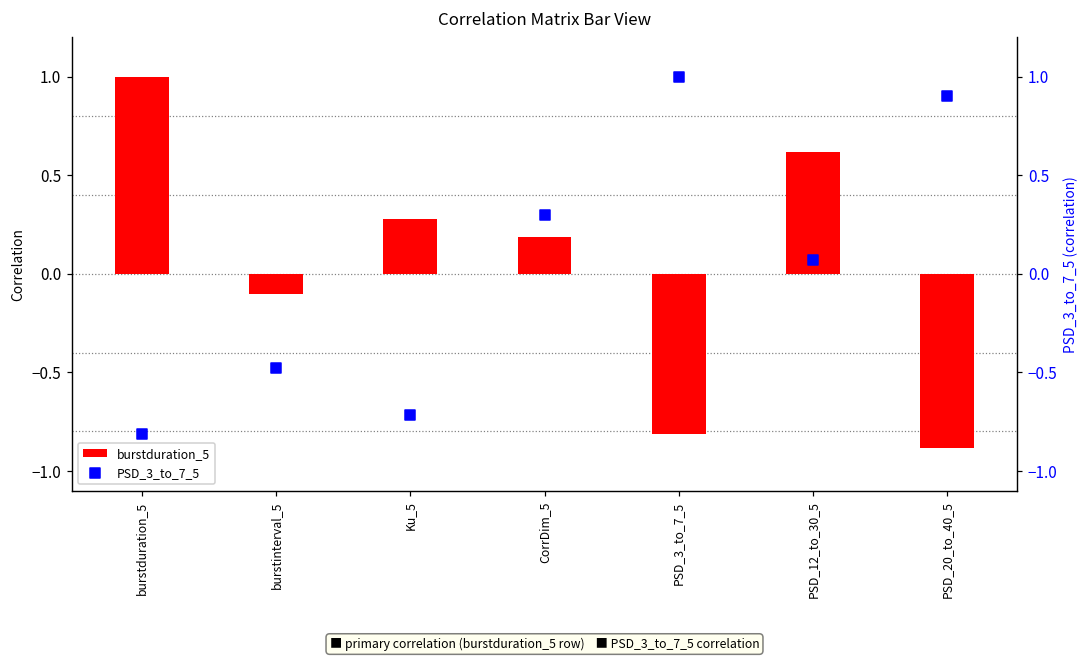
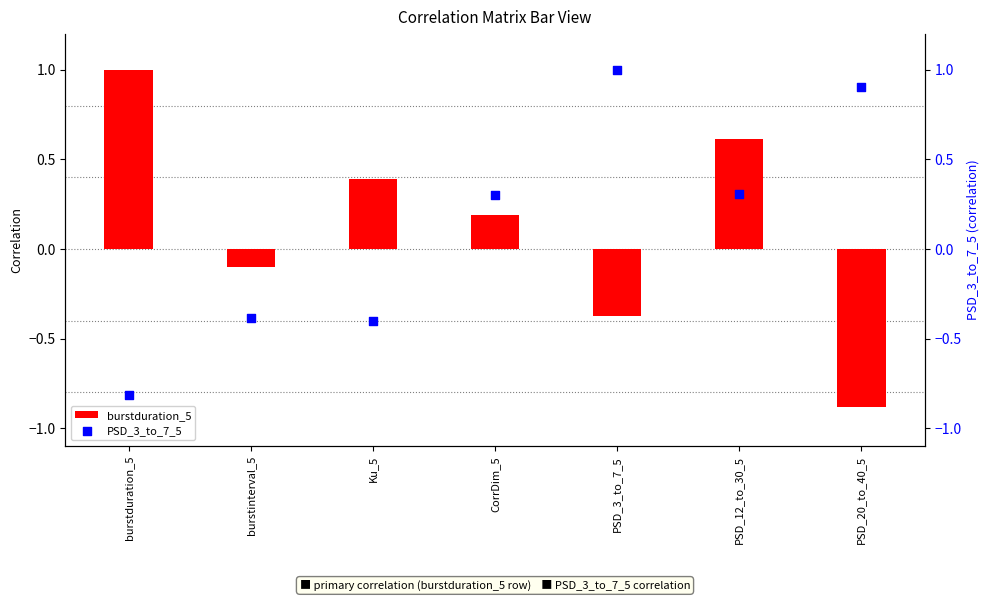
burstduration_5, Ku_5: 0.28 -> 0.39
burstduration_5, PSD_3_to_7_5: -0.81 -> -0.37
PSD_3_to_7_5, burstinterval_5: -0.48 -> -0.38
PSD_3_to_7_5, Ku_5: -0.72 -> -0.40
PSD_3_to_7_5, PSD_12_to_30_5: 0.07 -> 0.31
